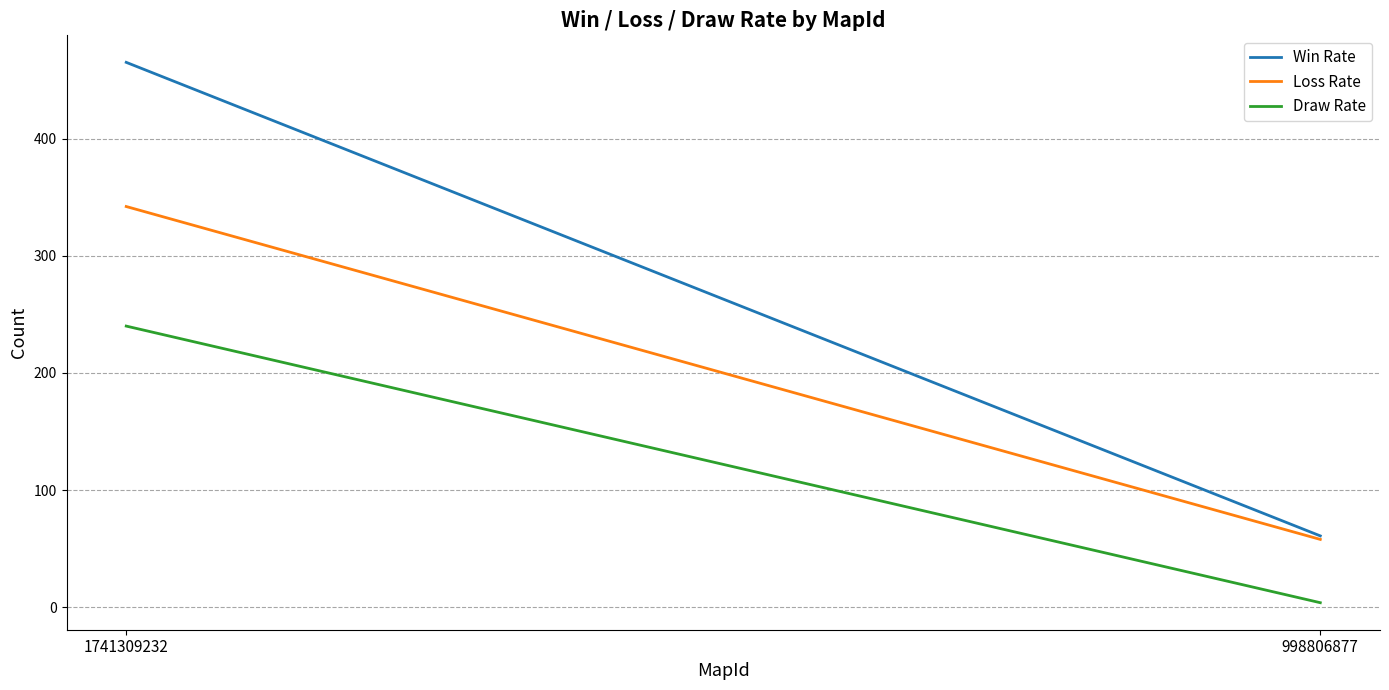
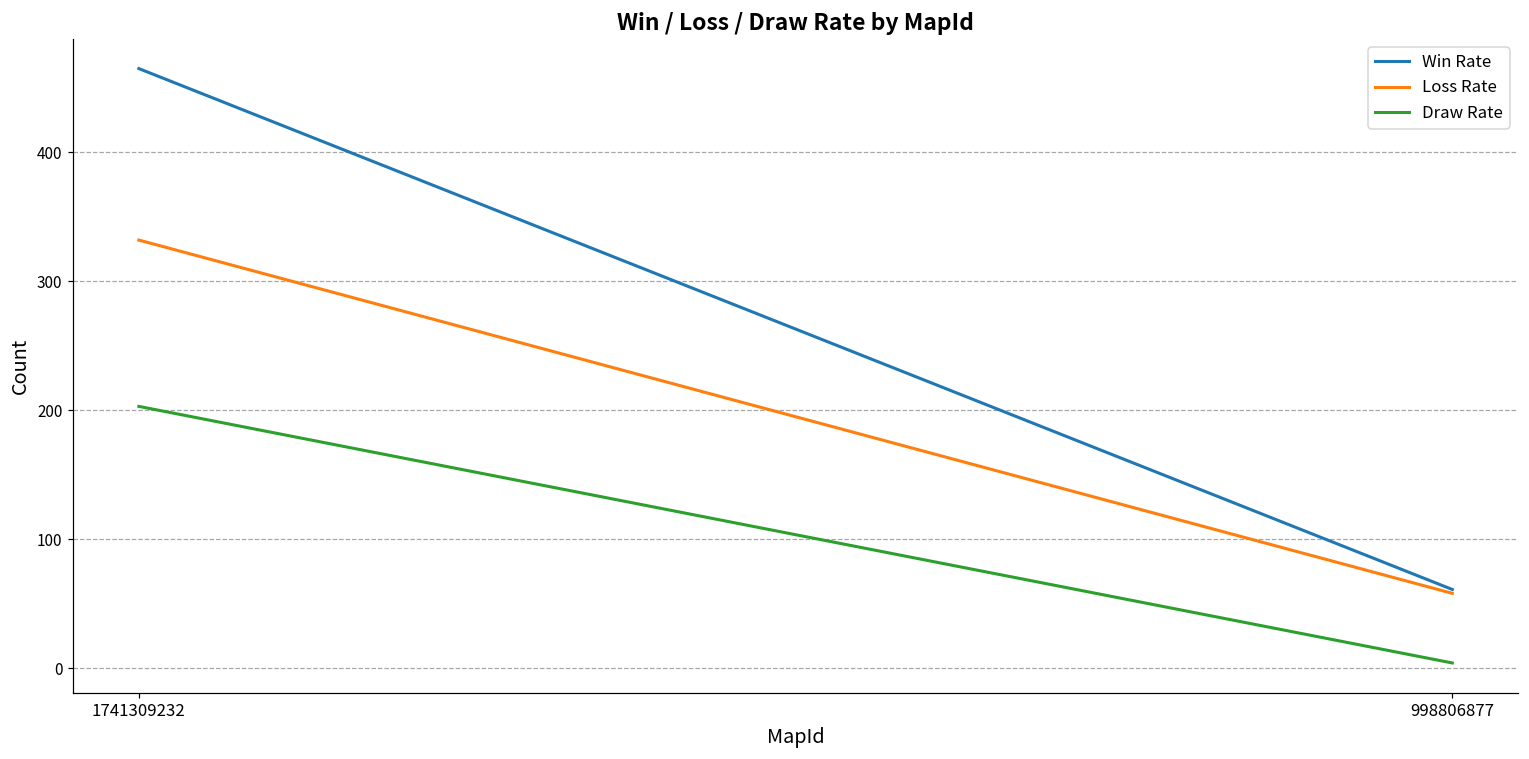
Loss Rate, 1741309232: 342 -> 332
Draw Rate, 1741309232: 240 -> 203
